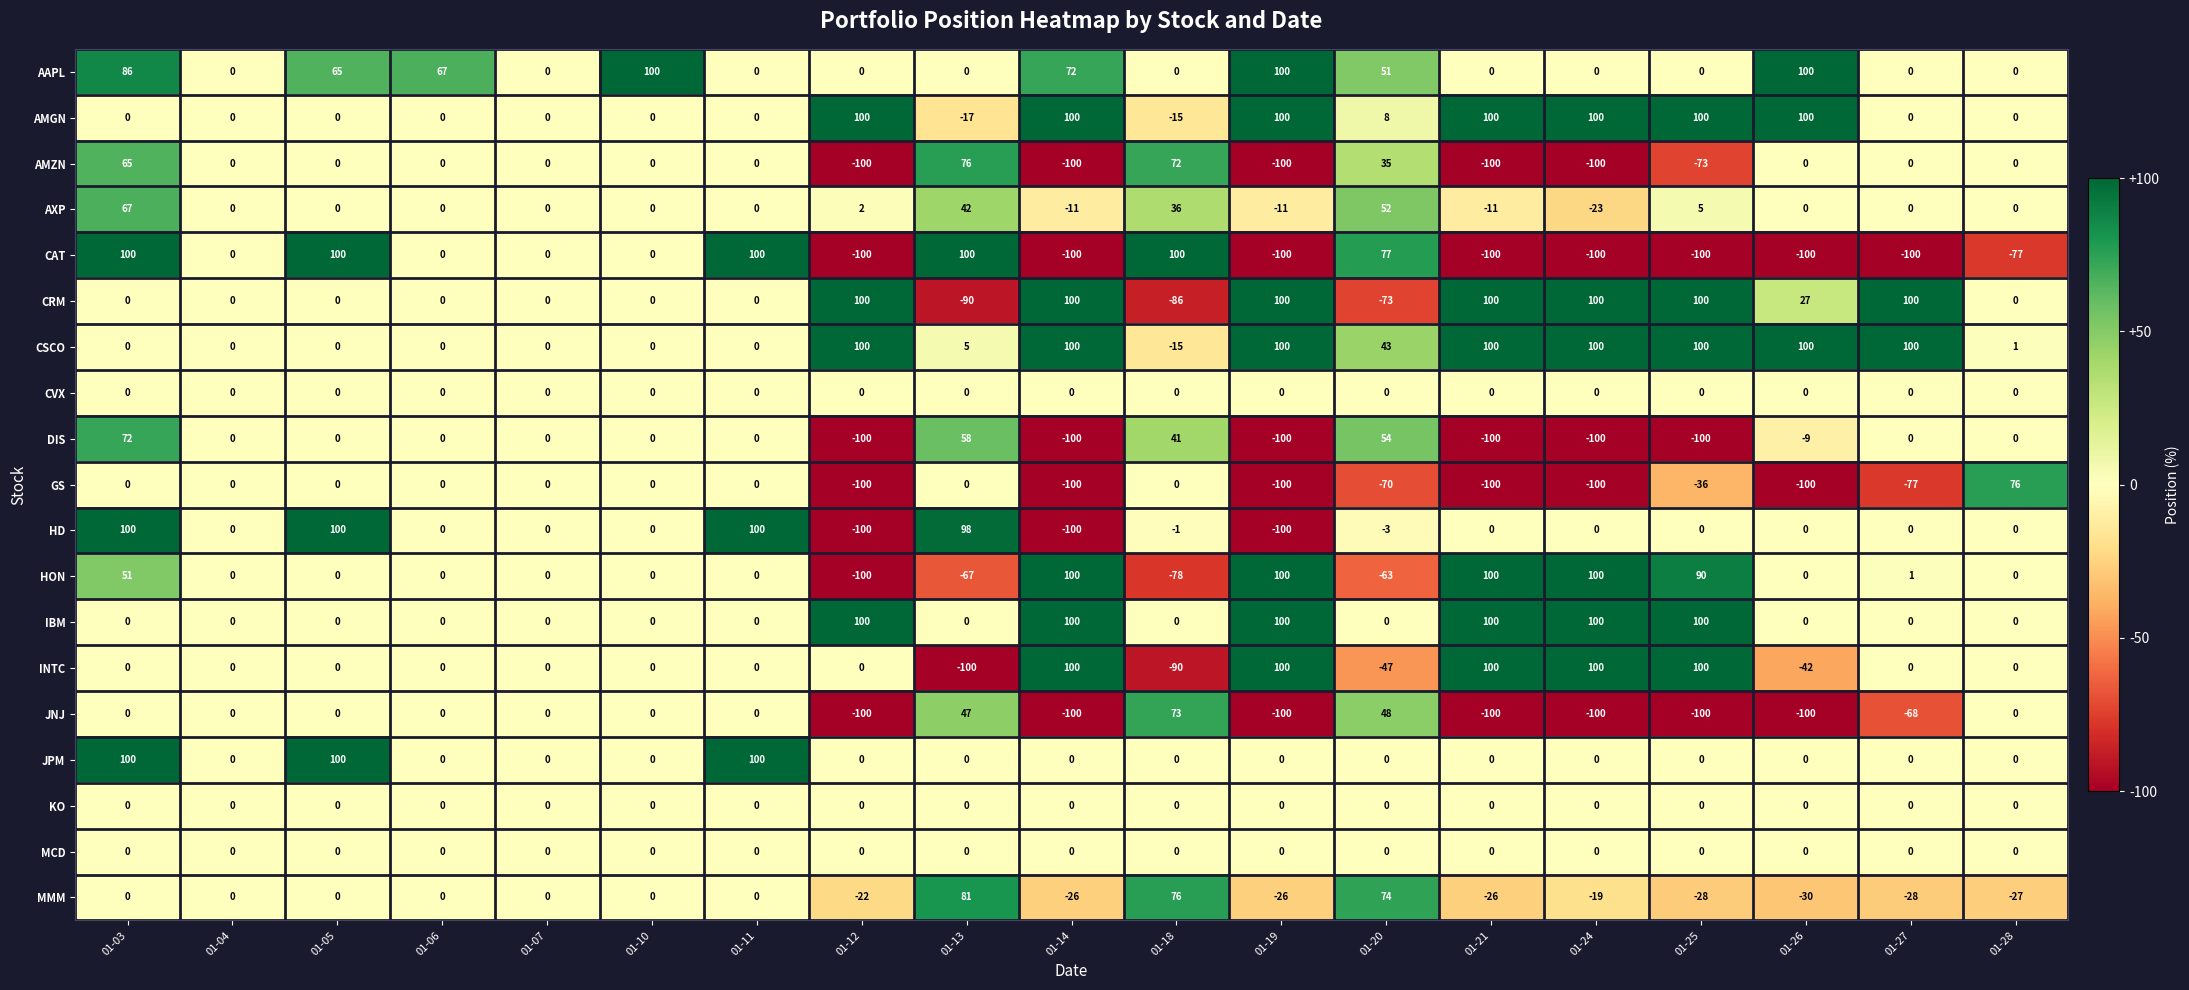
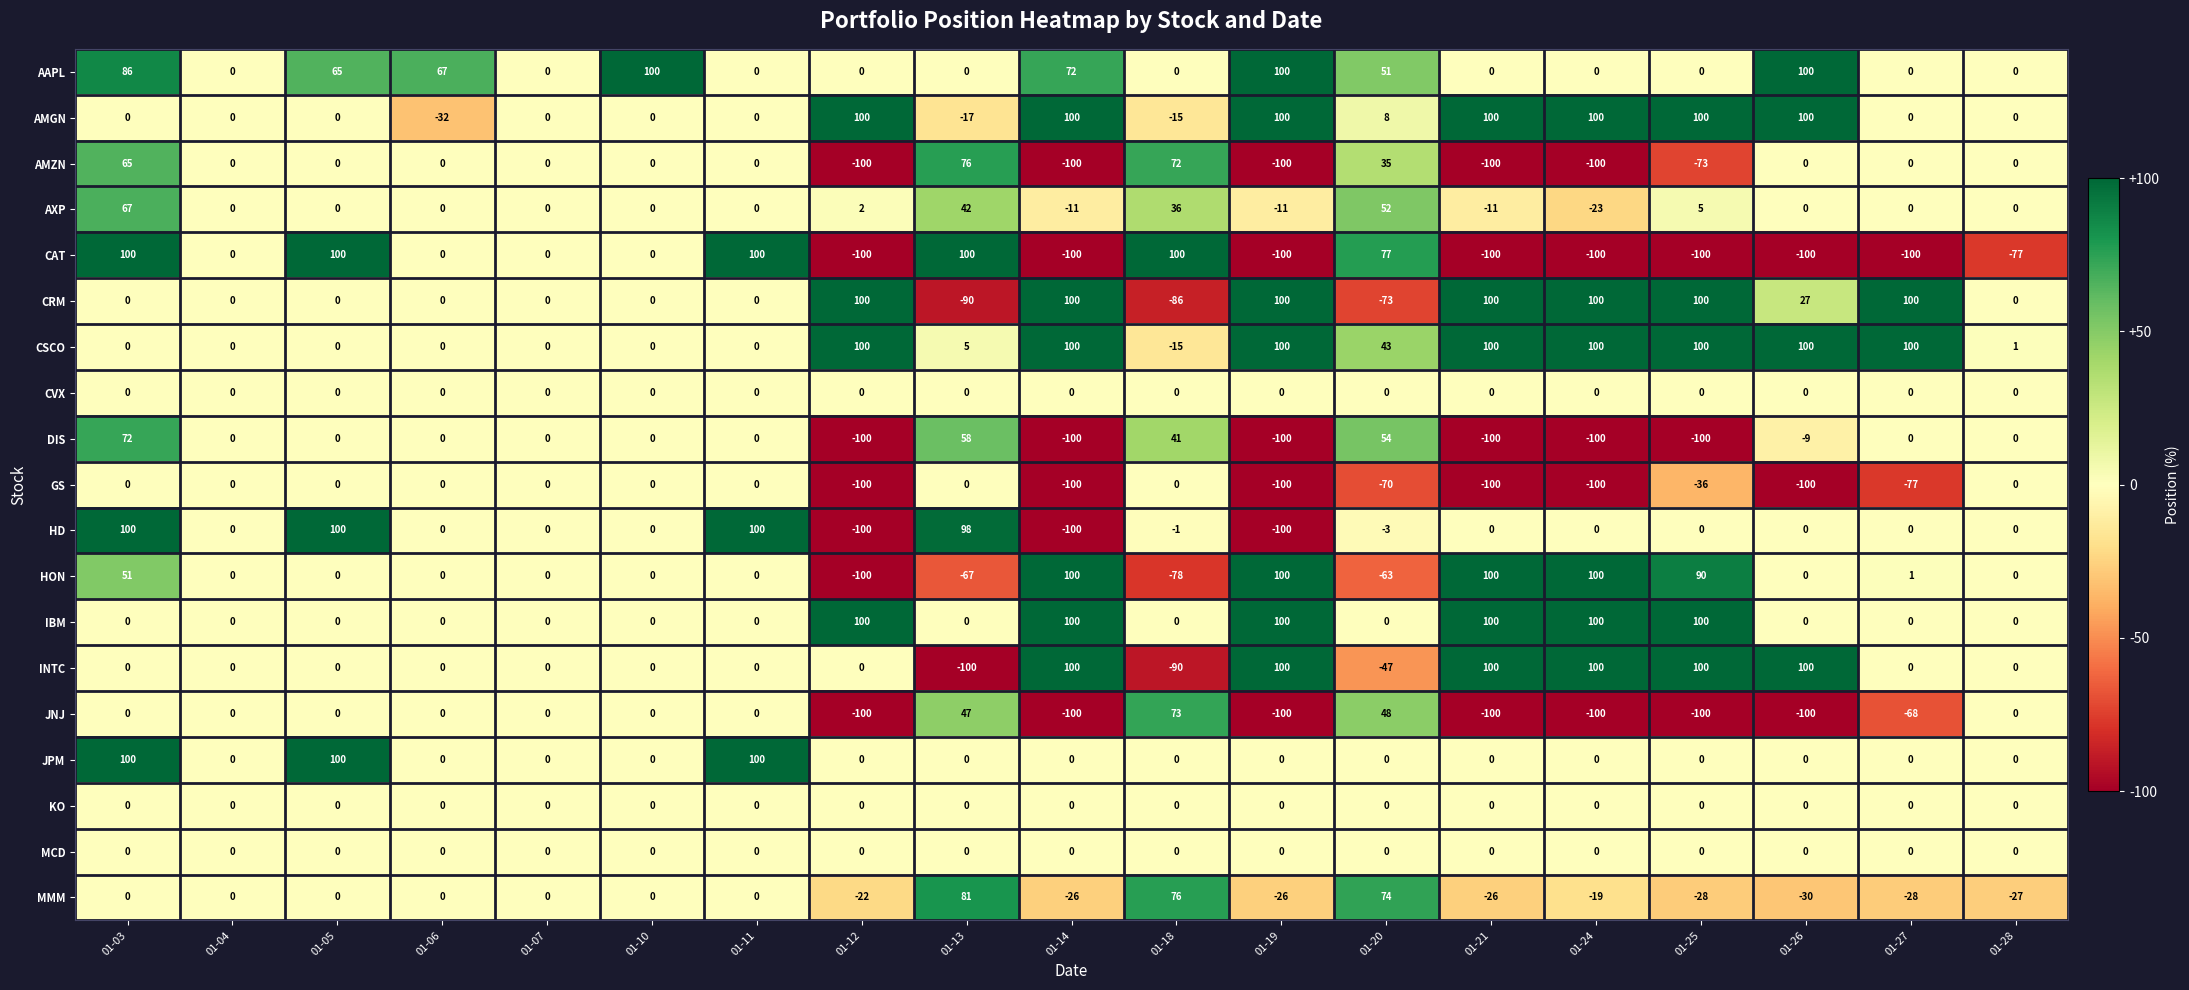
AMGN, 01-06: 0 -> -32
GS, 01-28: 76 -> 0
INTC, 01-26: -42 -> 100
